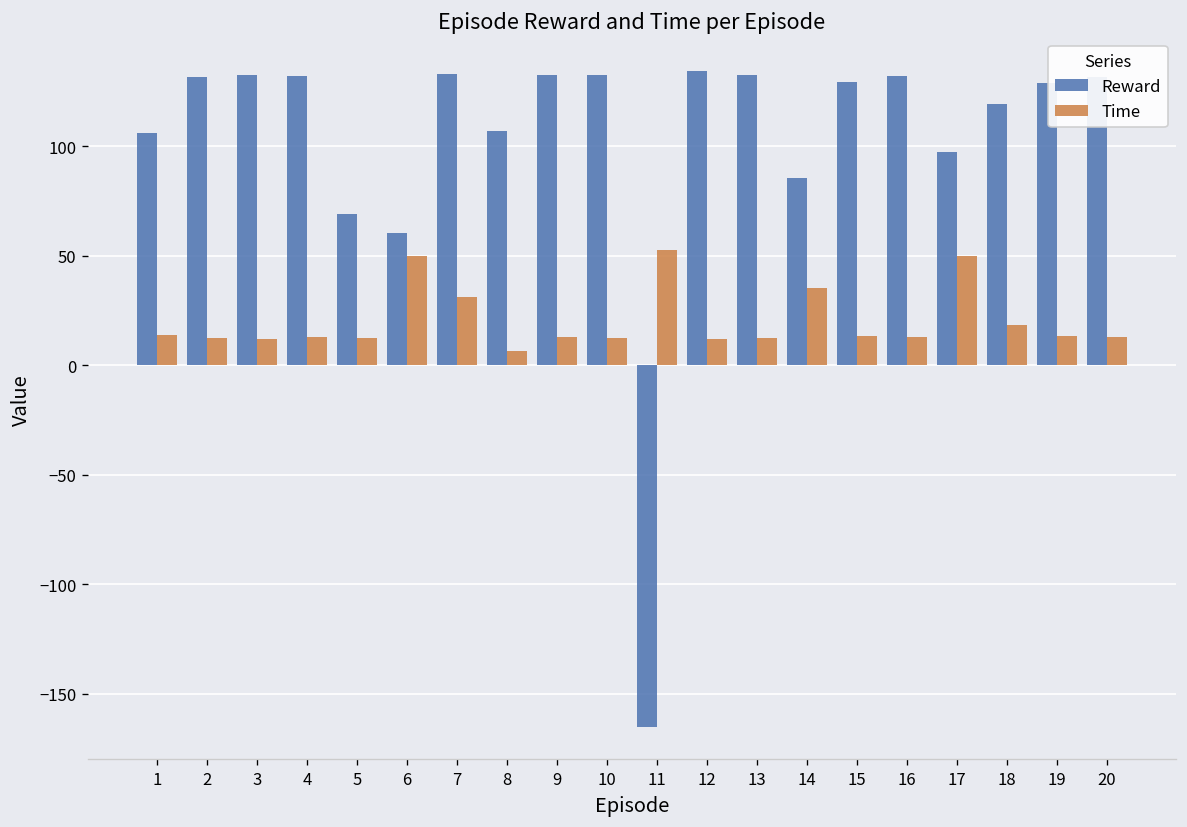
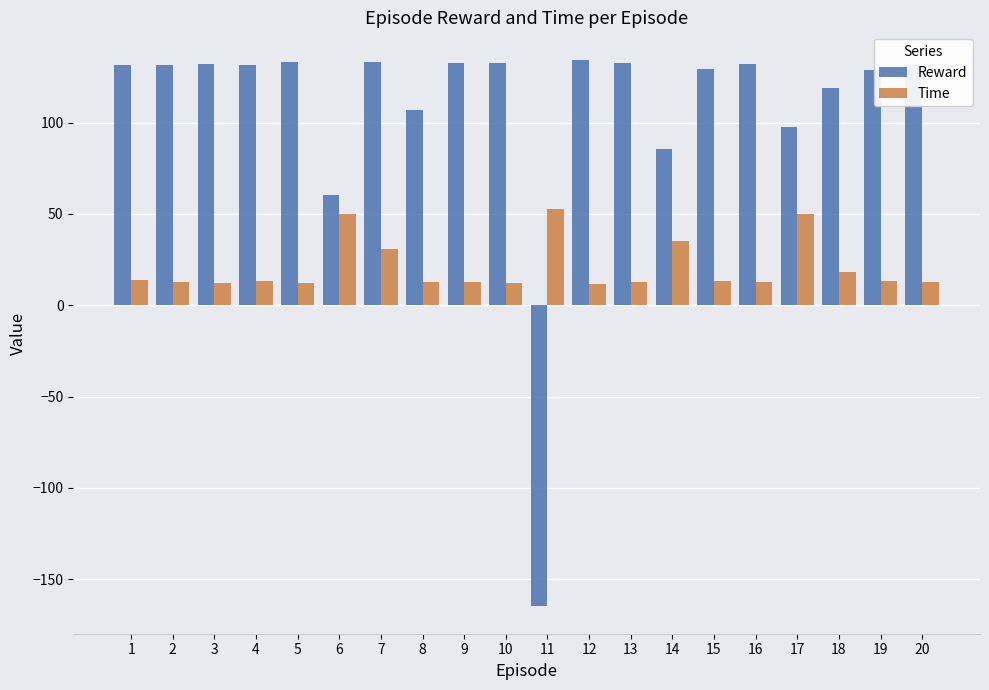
Reward, 1: 106 -> 131
Reward, 5: 69 -> 133
Time, 8: 6 -> 13
